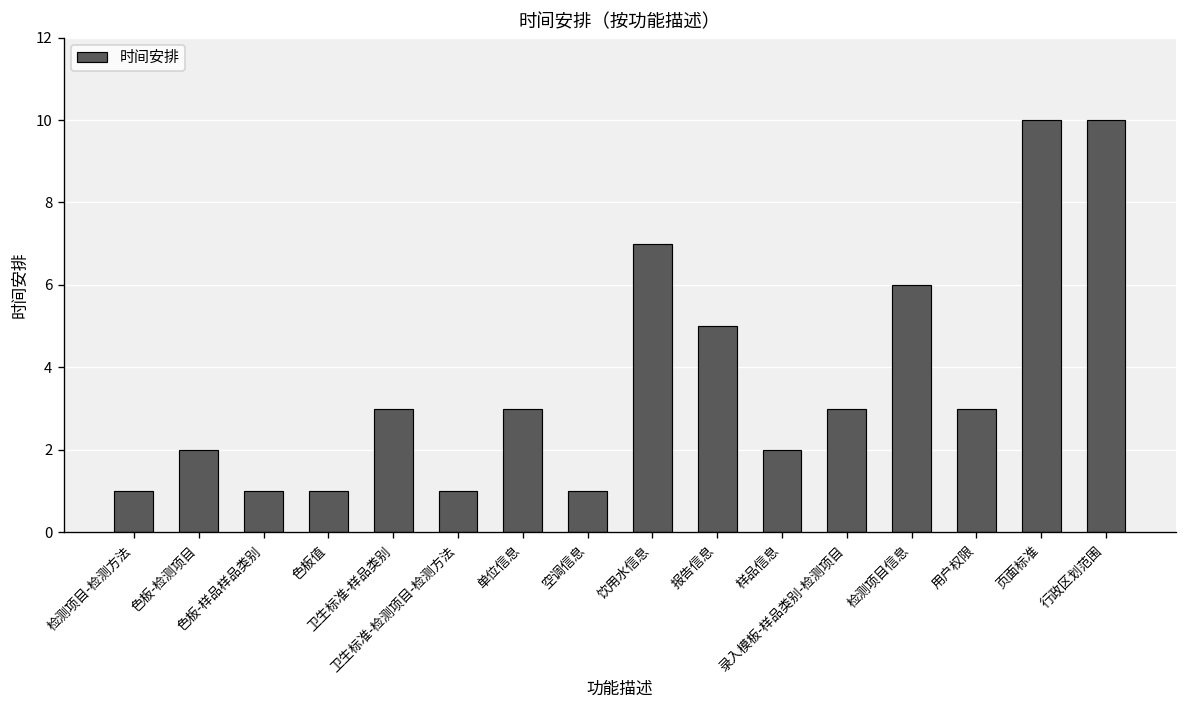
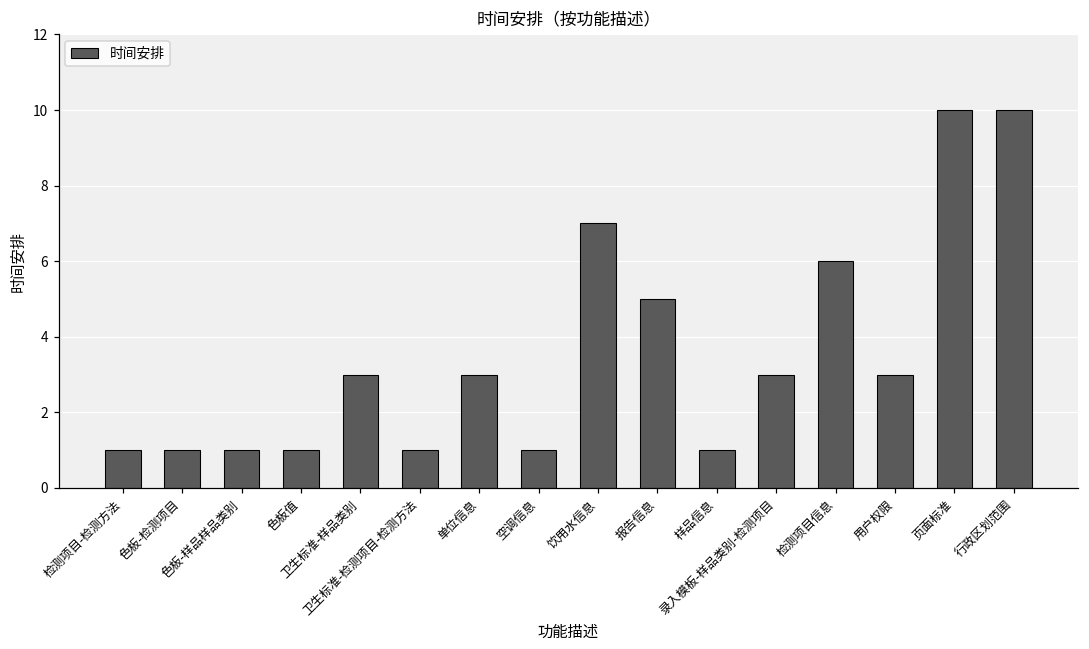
色板-检测项目: 2 -> 1
样品信息: 2 -> 1
